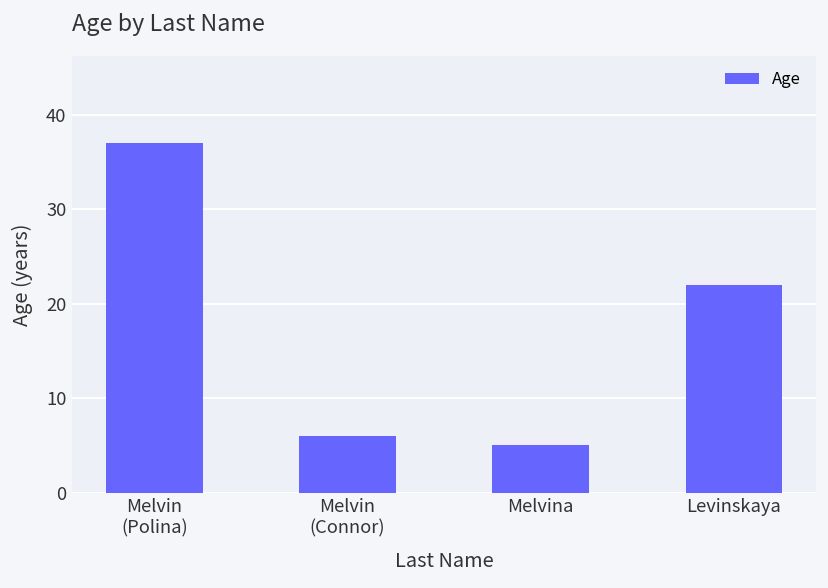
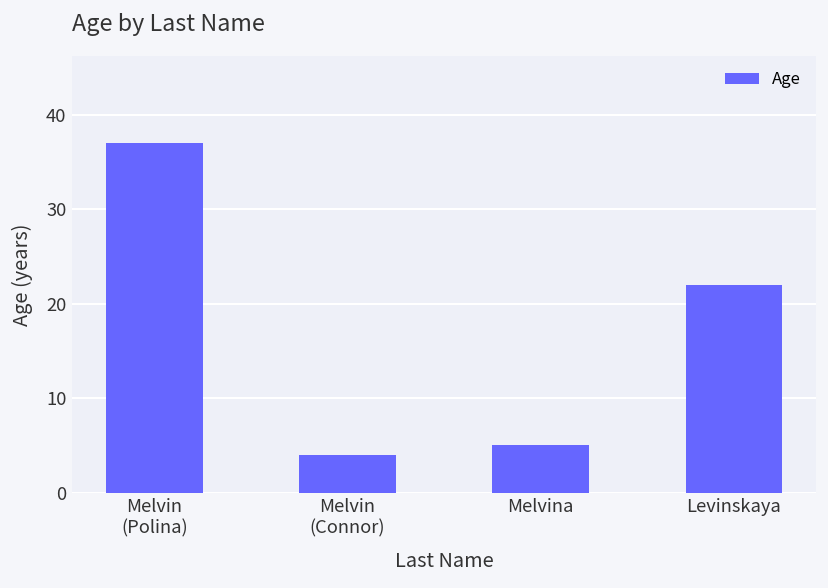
Melvin (Connor): 6 -> 4
